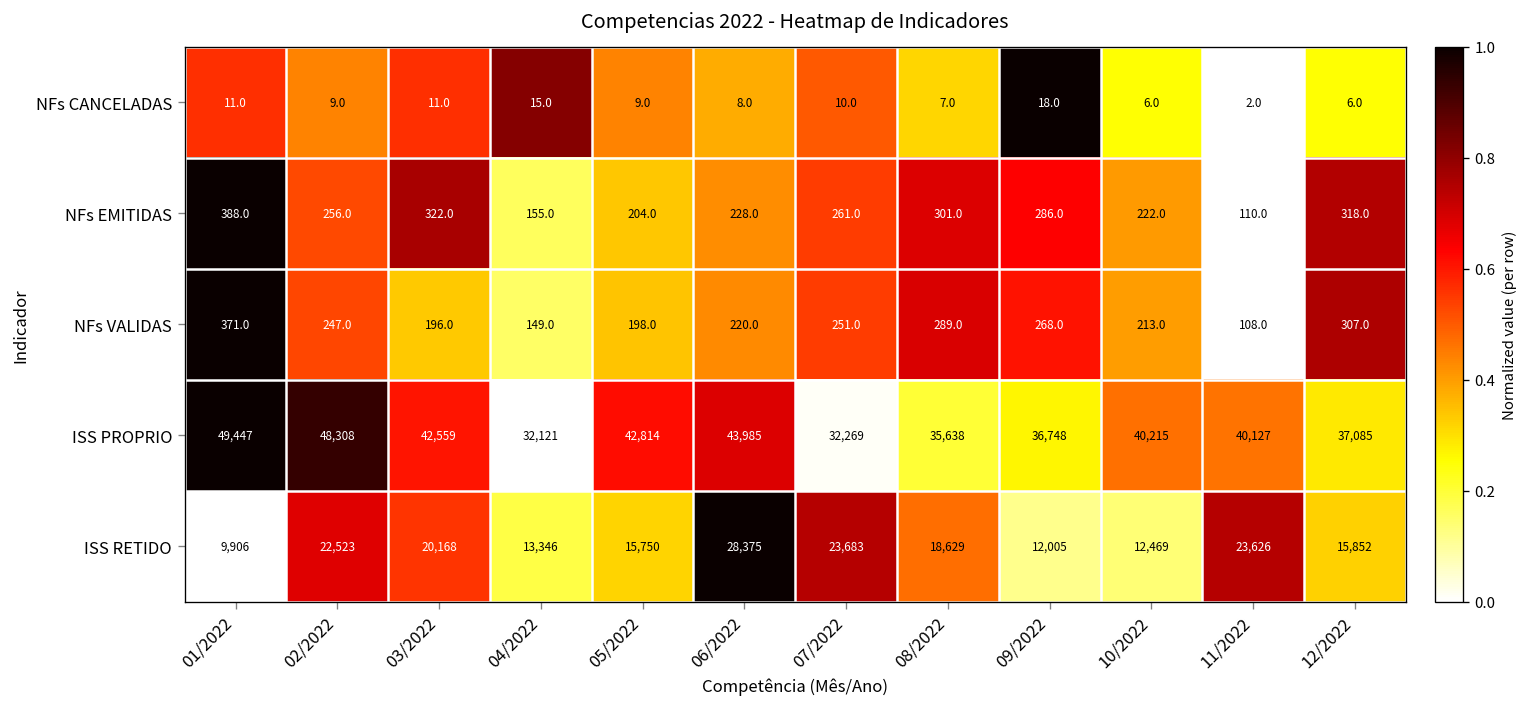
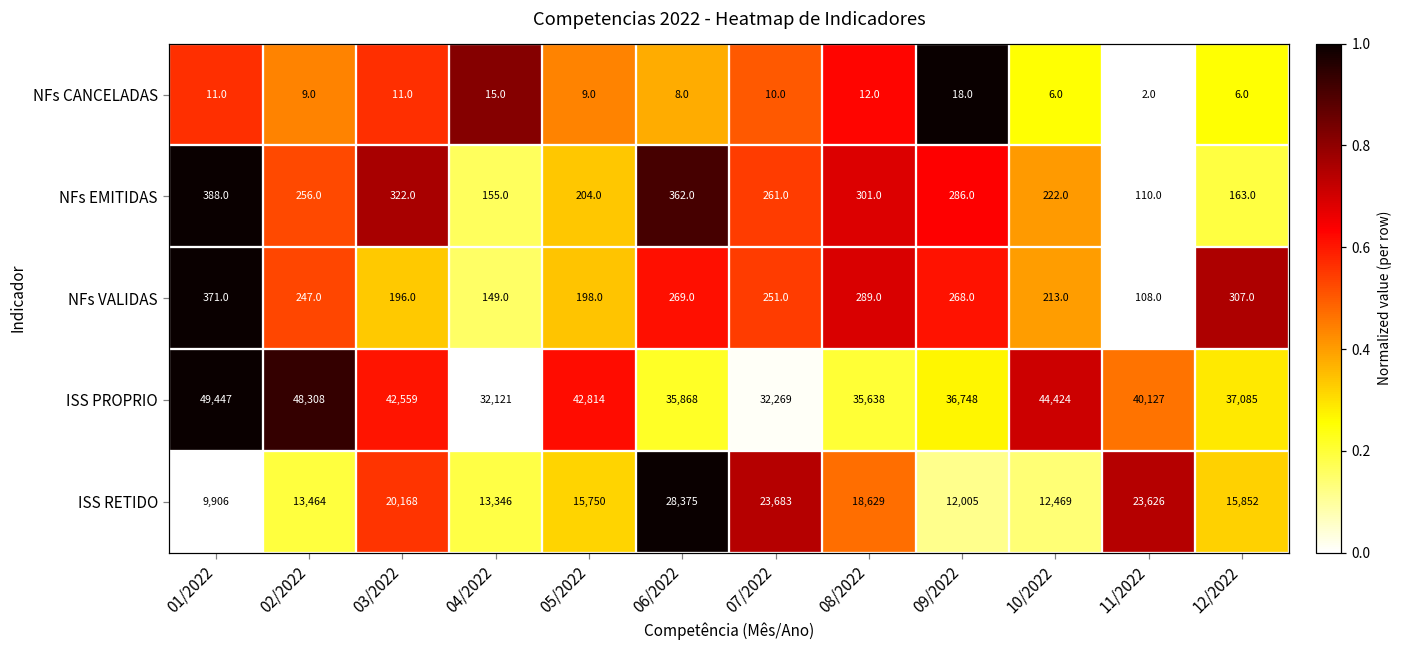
NFs CANCELADAS, 08/2022: 7.0 -> 12.0
NFs EMITIDAS, 06/2022: 228.0 -> 362.0
NFs EMITIDAS, 12/2022: 318.0 -> 163.0
NFs VALIDAS, 06/2022: 220.0 -> 269.0
ISS PROPRIO, 06/2022: 43,985 -> 35,868
ISS PROPRIO, 10/2022: 40,215 -> 44,424
ISS RETIDO, 02/2022: 22,523 -> 13,464
